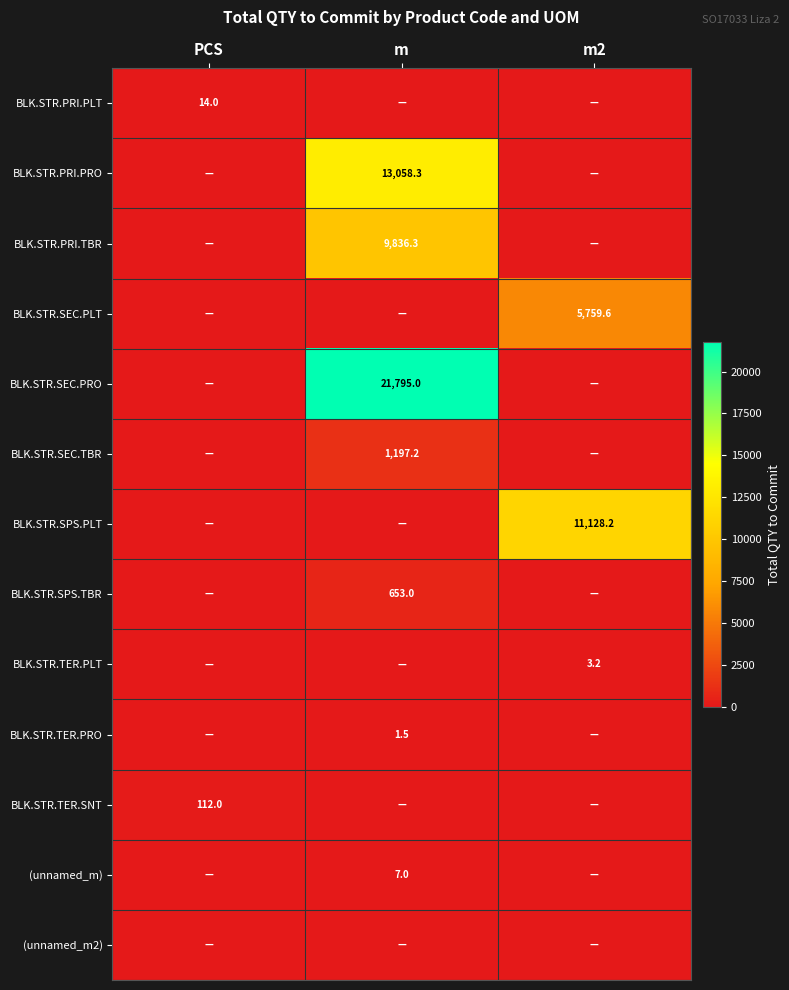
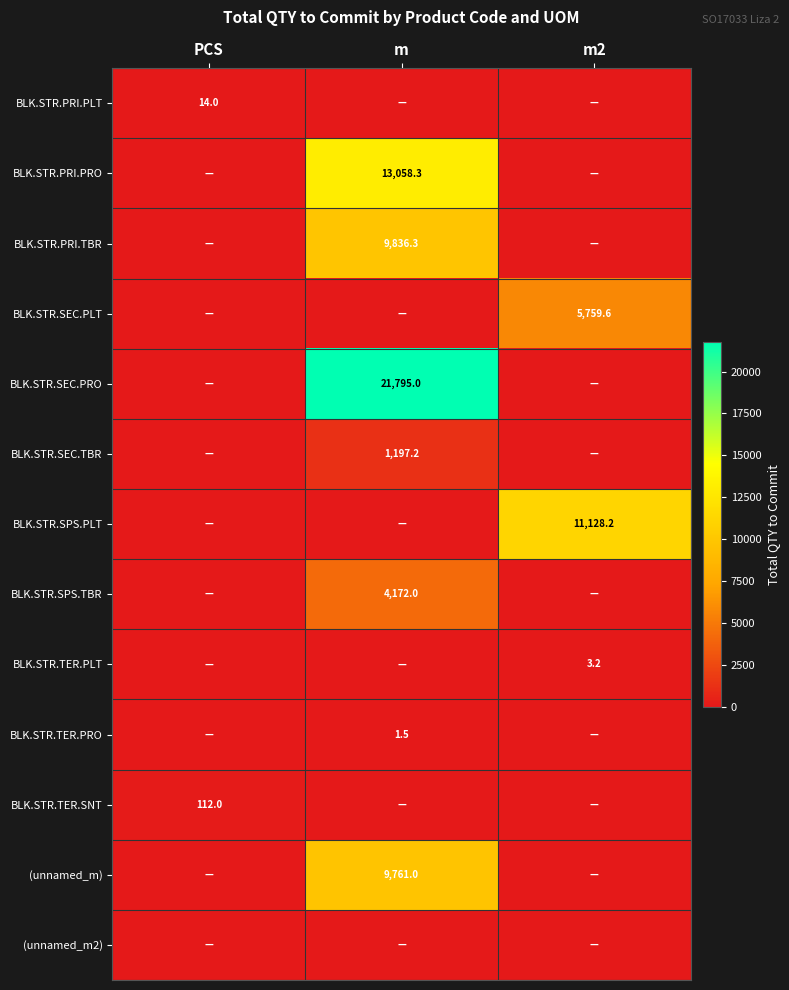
BLK.STR.SPS.TBR, m: 653.0 -> 4,172.0
(unnamed_m), m: 7.0 -> 9,761.0
